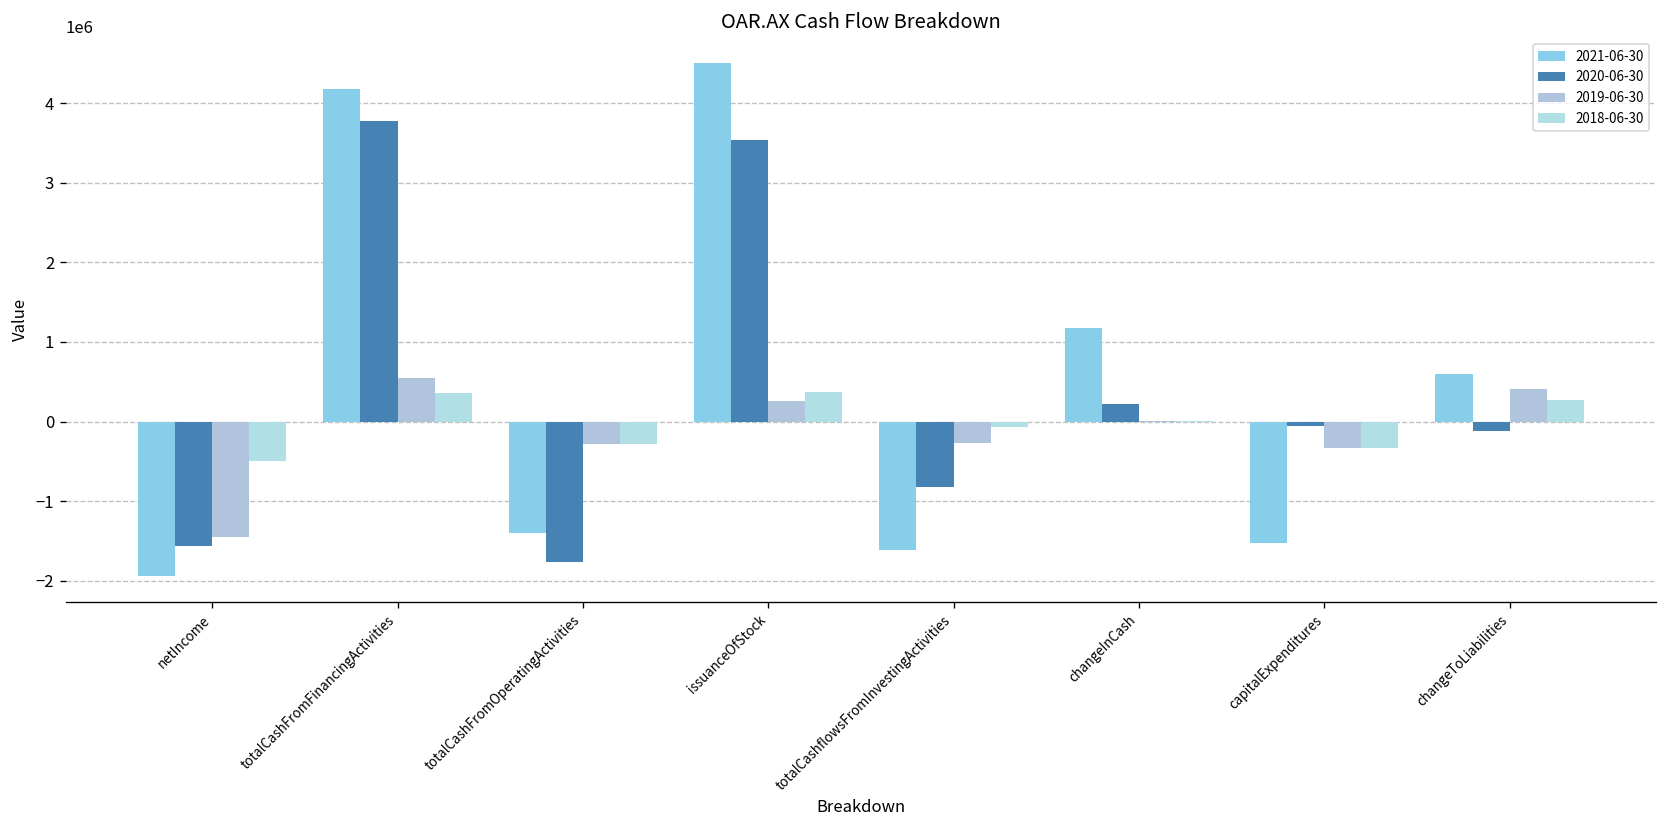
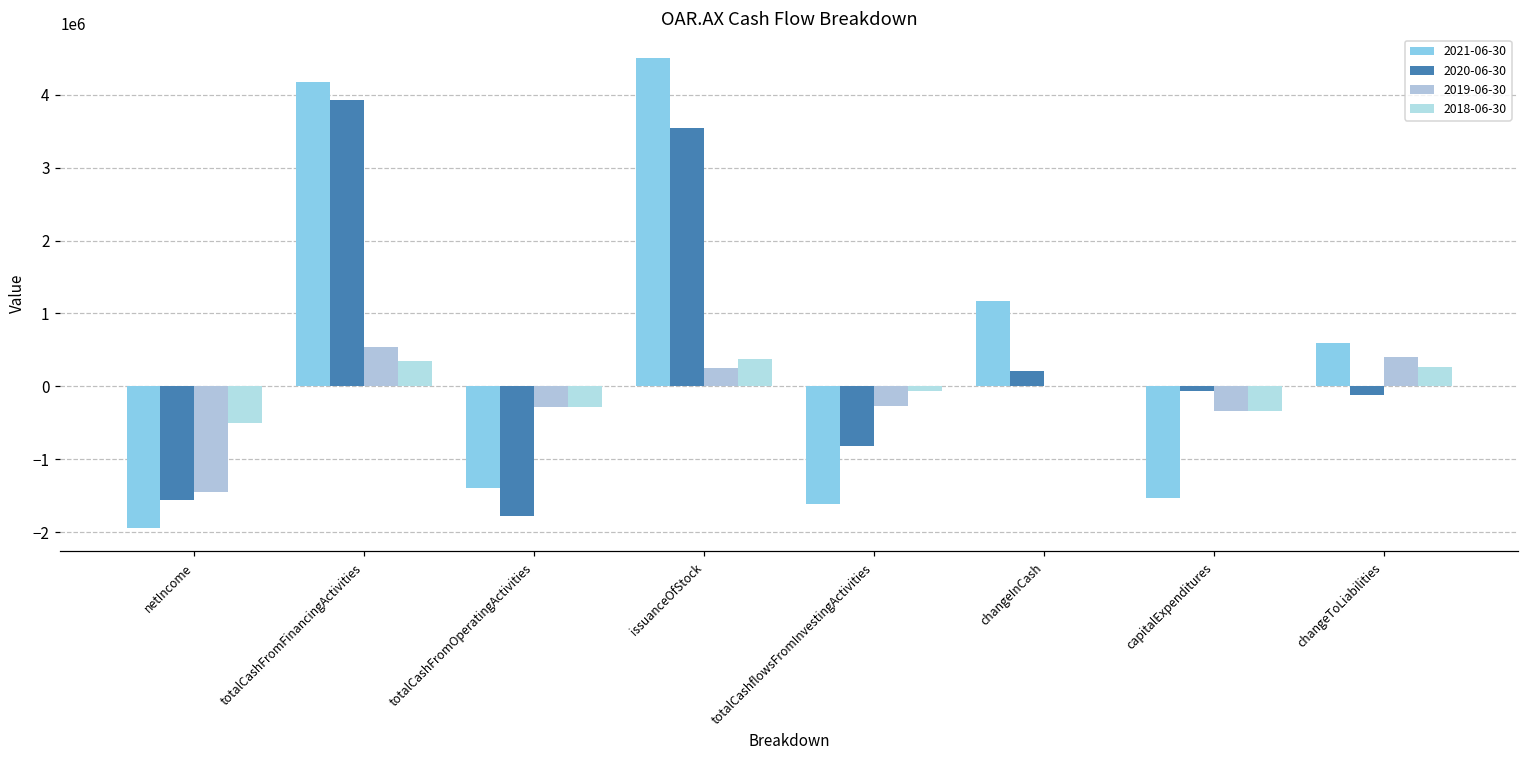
2020-06-30, totalCashFromFinancingActivities: 3800000 -> 3900000
